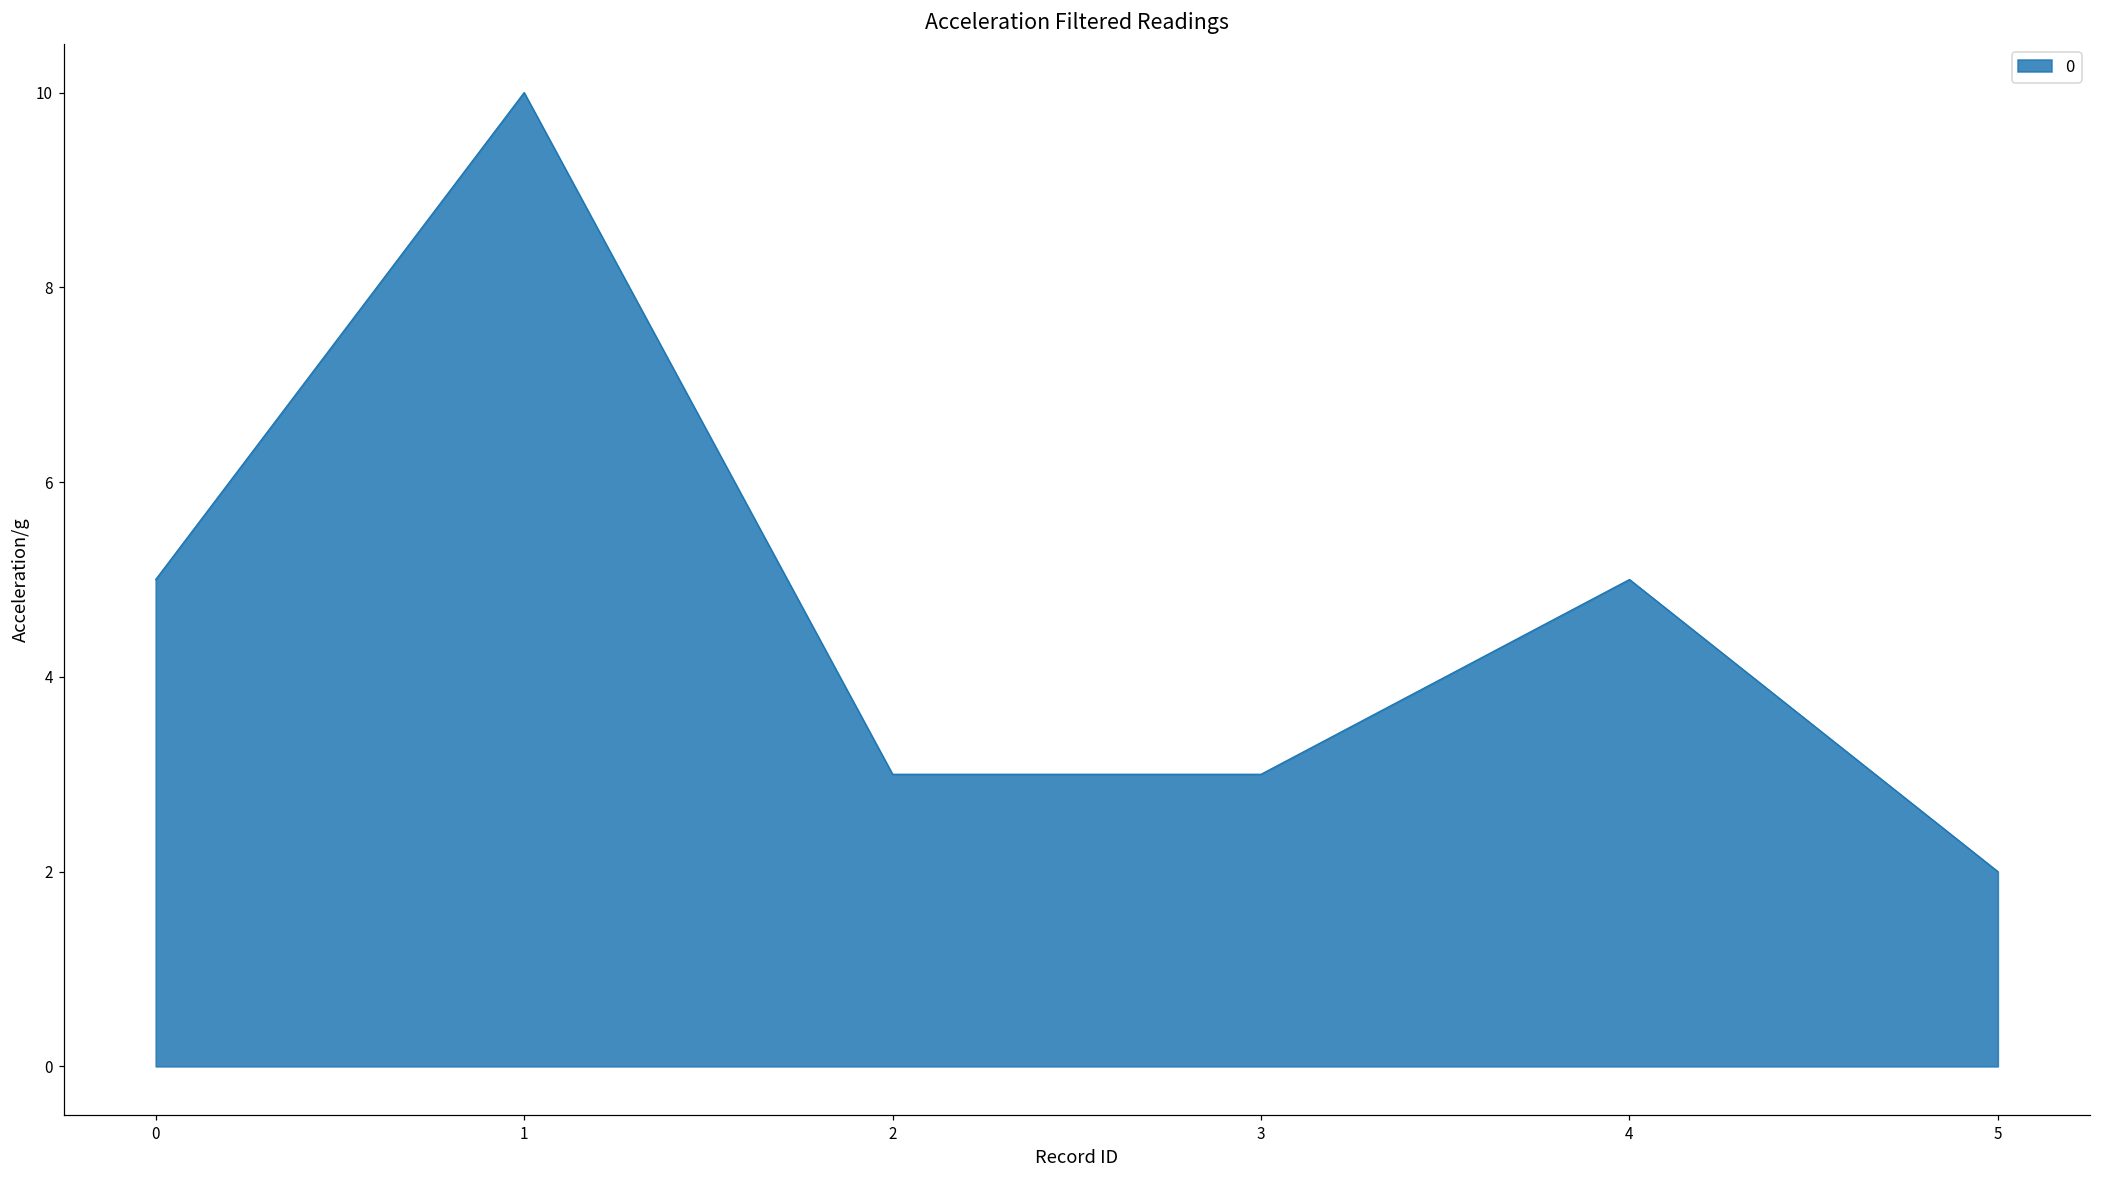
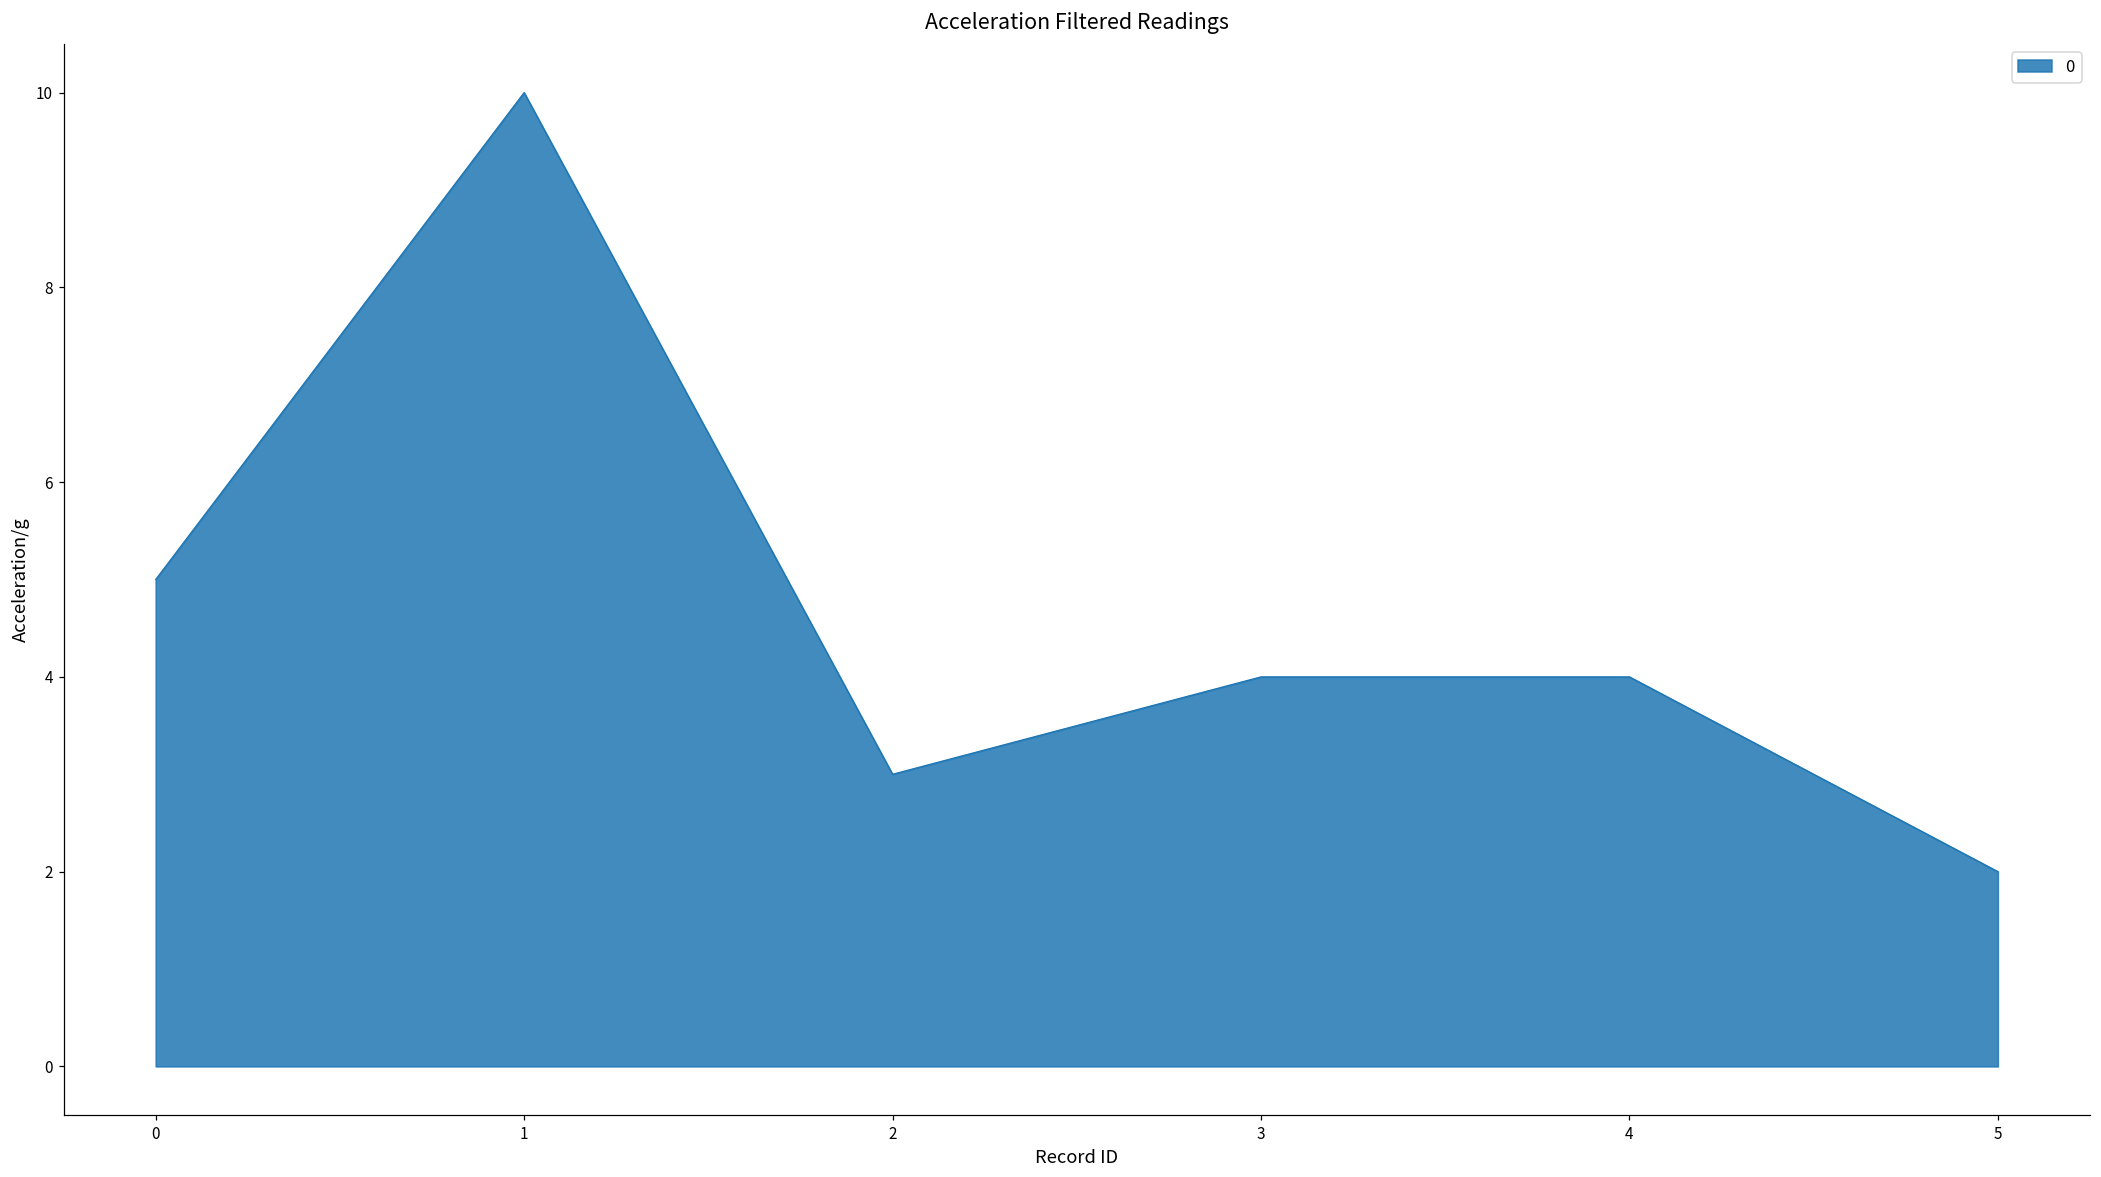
3: 3 -> 4
4: 5 -> 4
